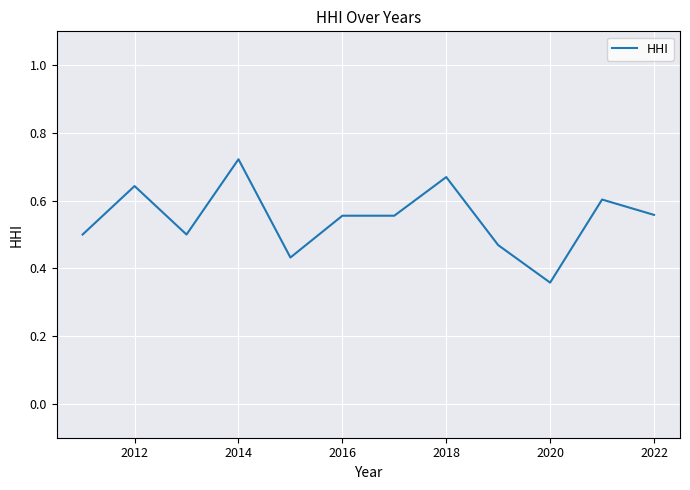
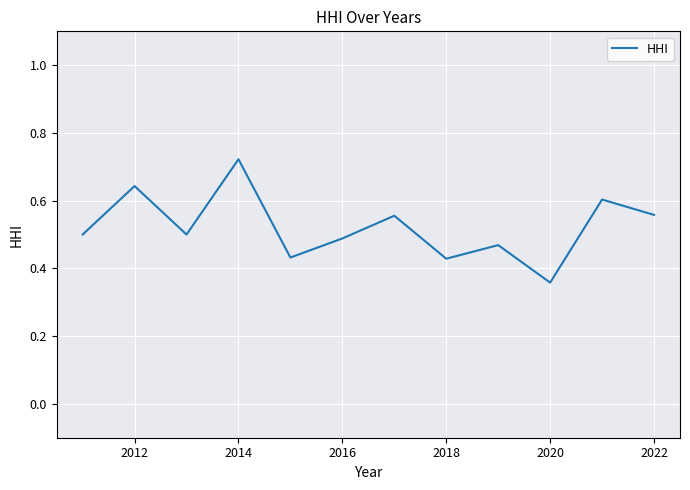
2016: 0.56 -> 0.49
2018: 0.67 -> 0.43
